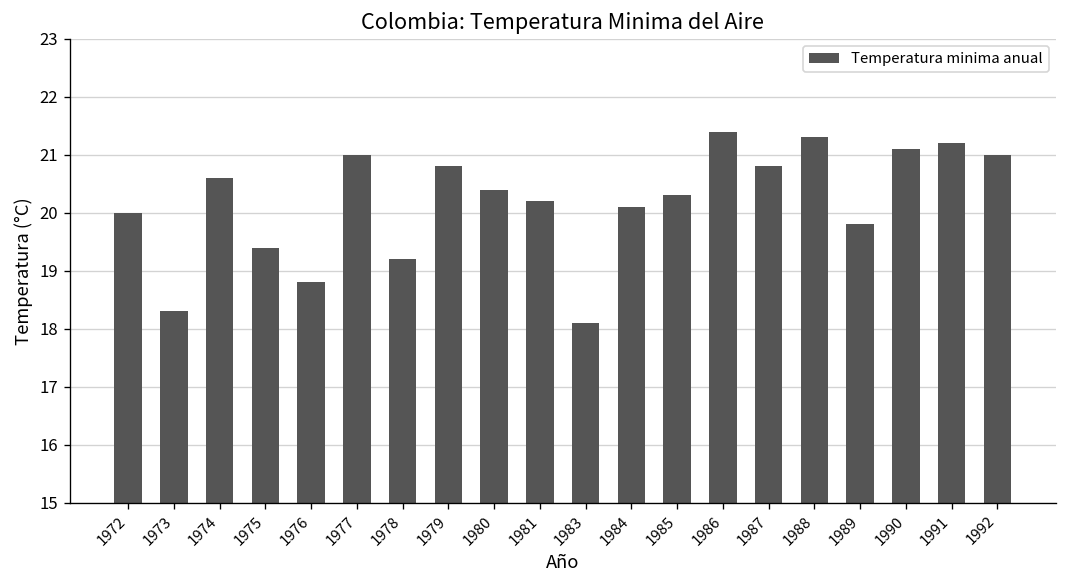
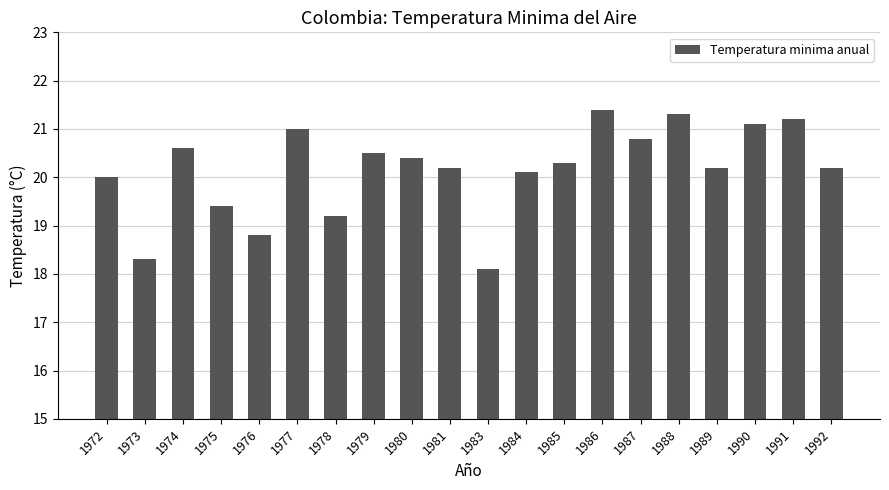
1979: 20.8 -> 20.5
1989: 19.8 -> 20.2
1992: 21.0 -> 20.2
